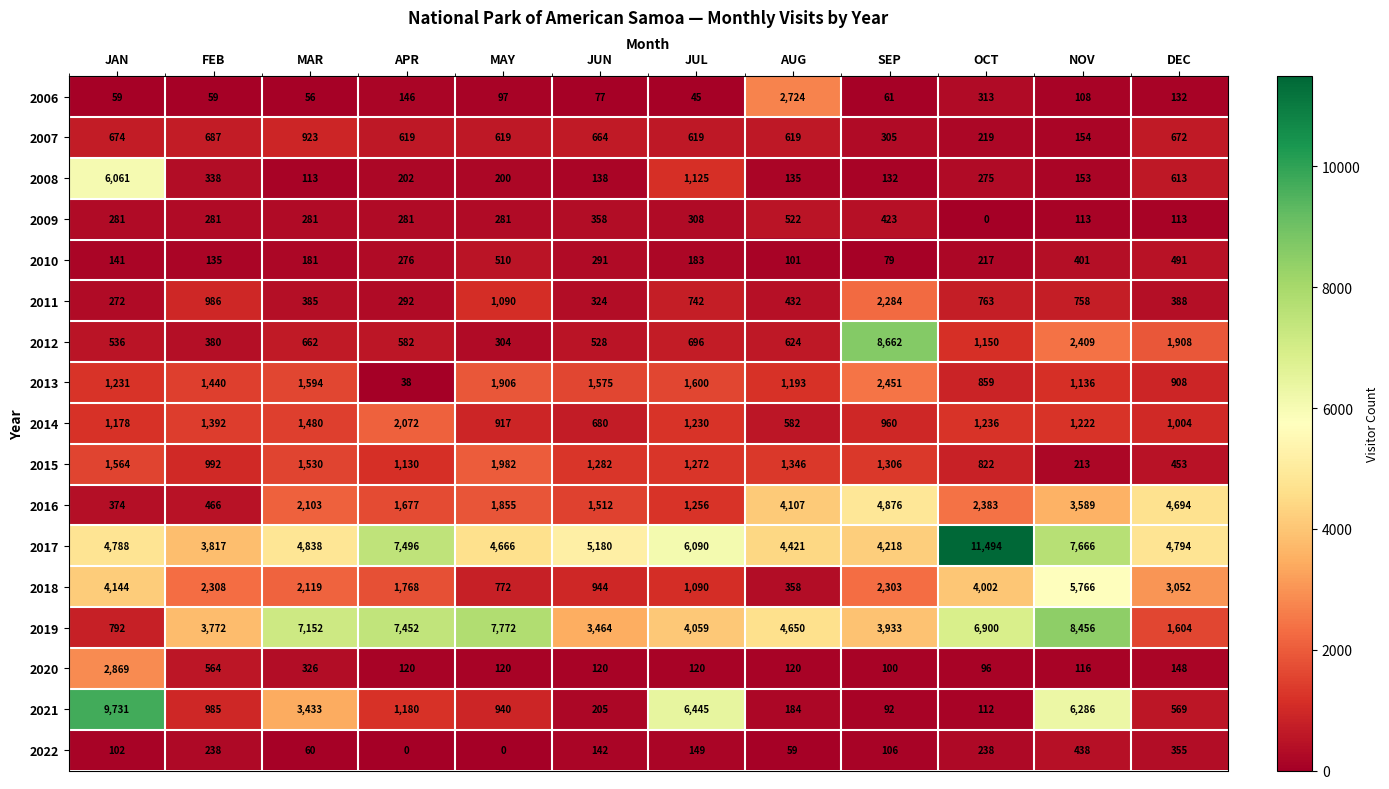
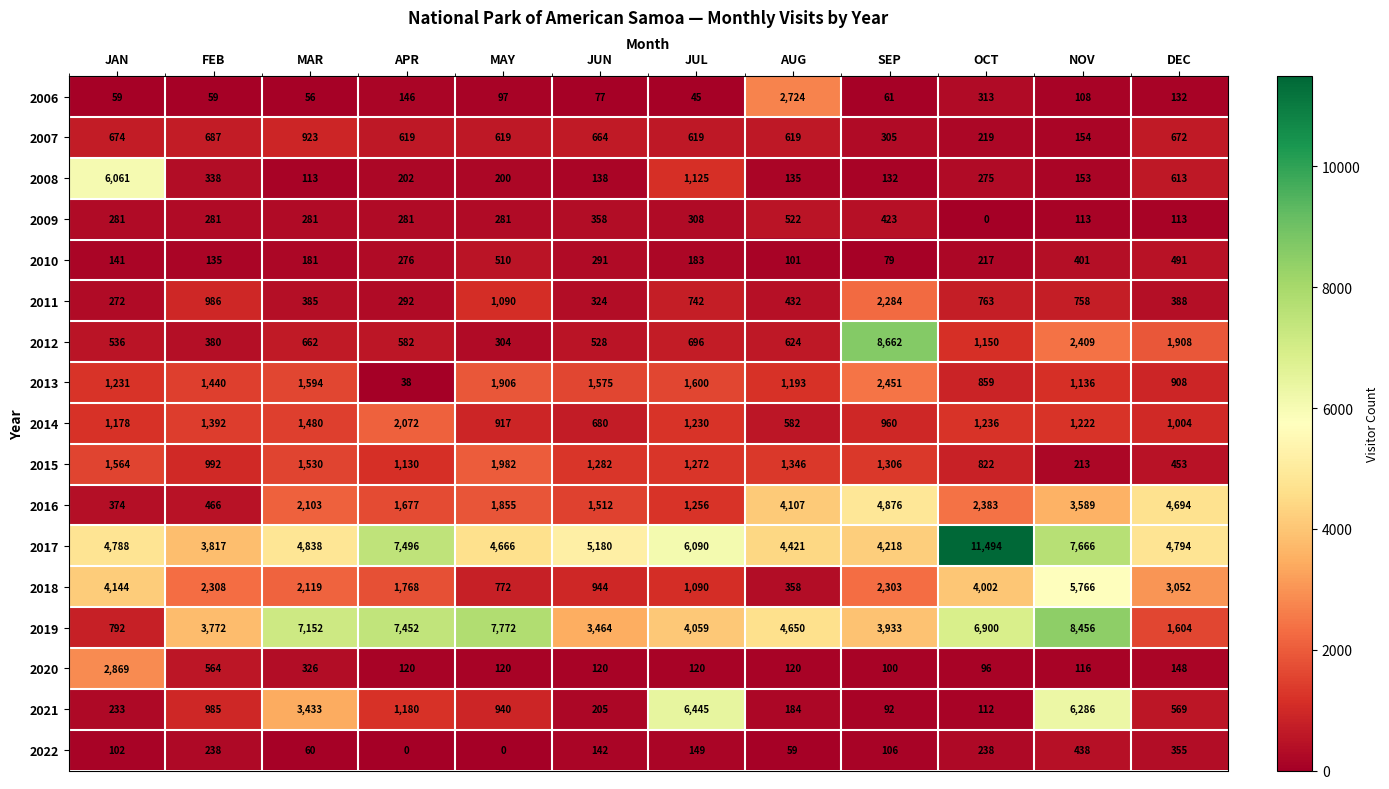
2021, JAN: 9,731 -> 233
